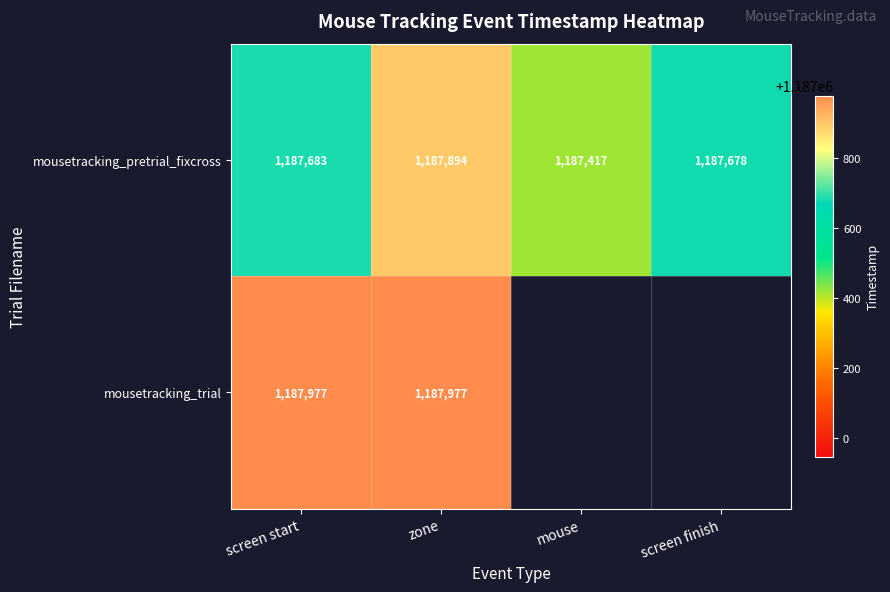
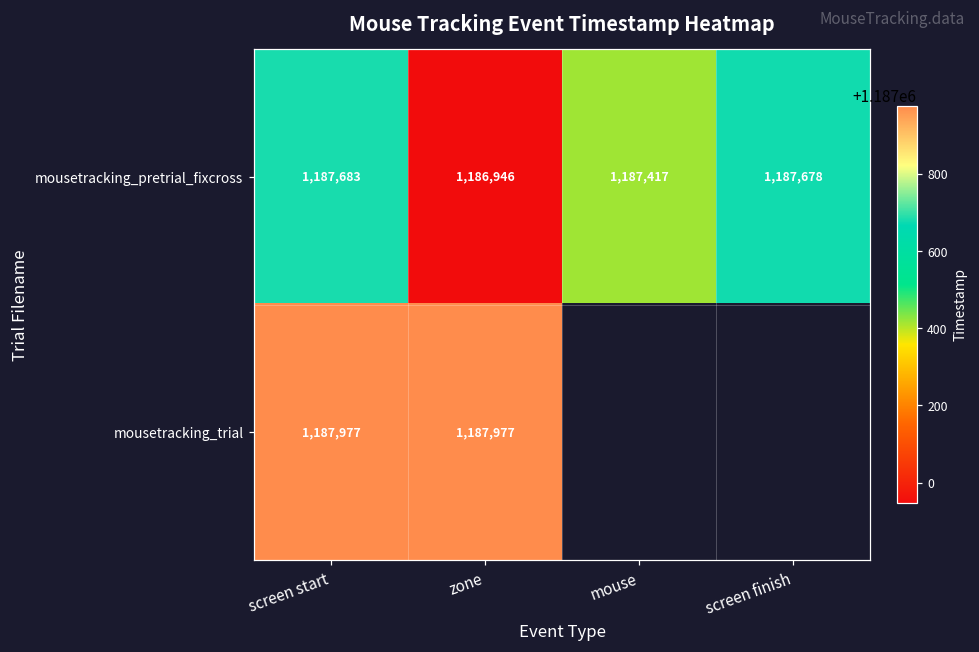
mousetracking_pretrial_fixcross, zone: 1,187,894 -> 1,186,946
